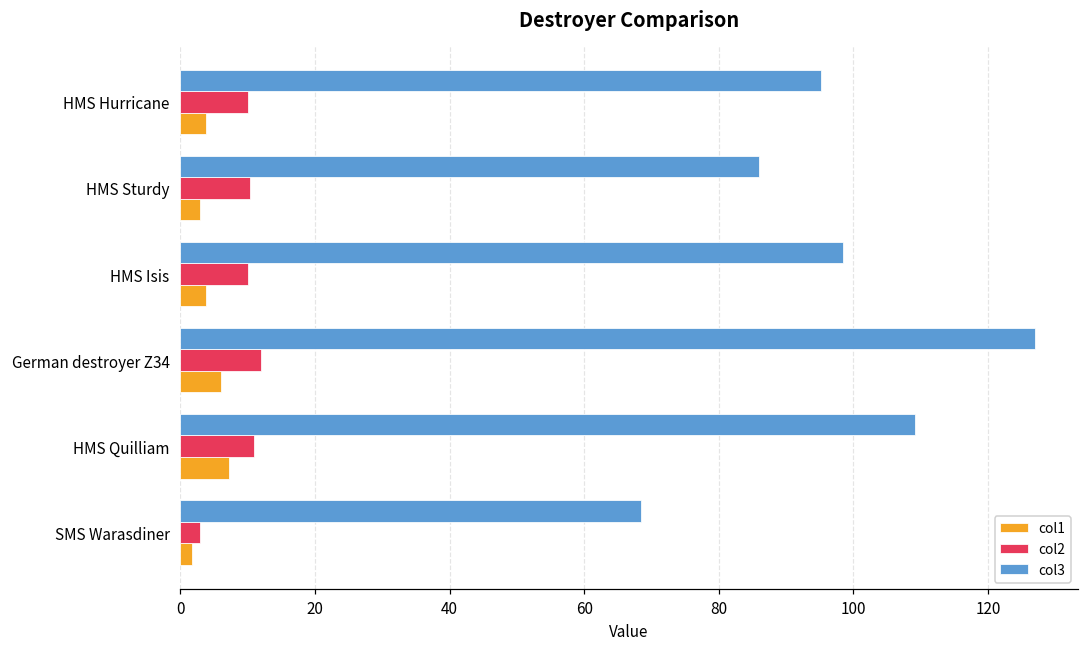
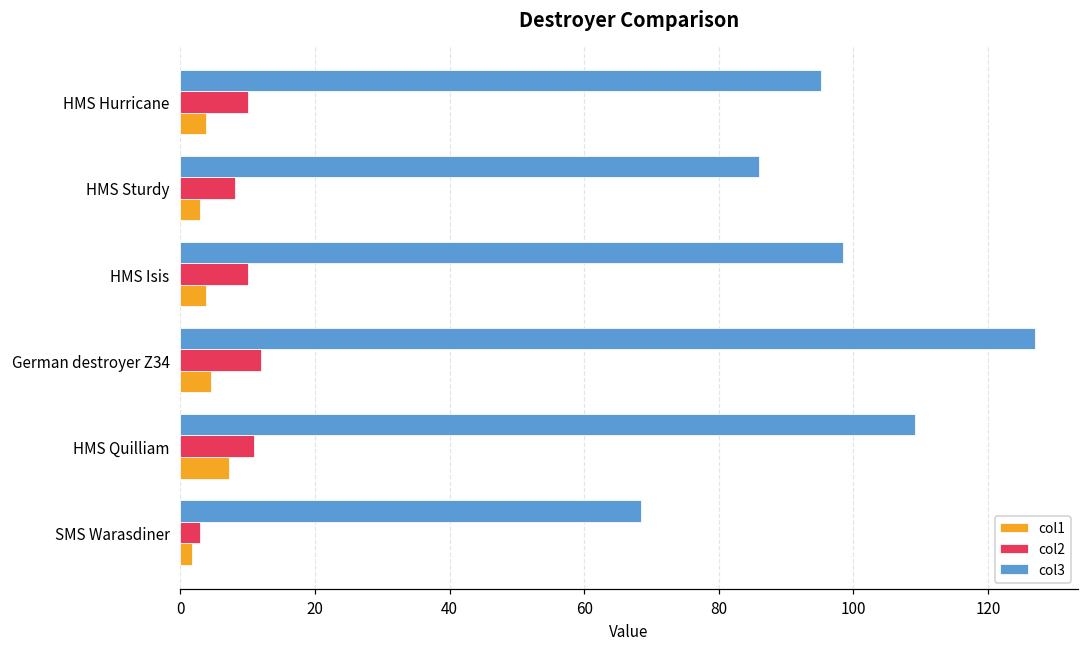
col2, HMS Sturdy: 10 -> 8
col1, German destroyer Z34: 6 -> 5
